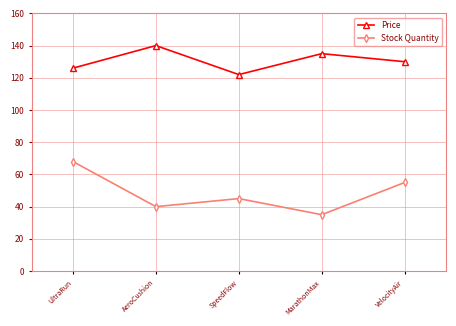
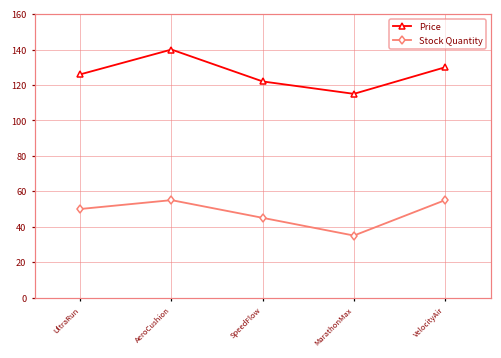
Stock Quantity, UltraRun: 68 -> 50
Stock Quantity, AeroCushion: 40 -> 55
Price, MarathonMax: 135 -> 115
